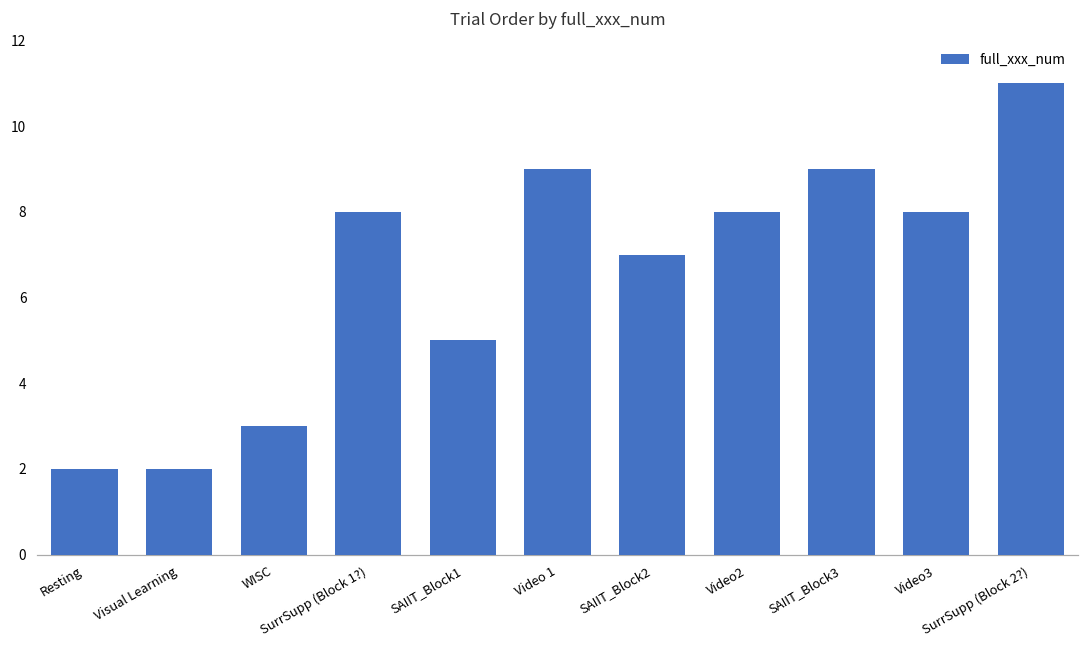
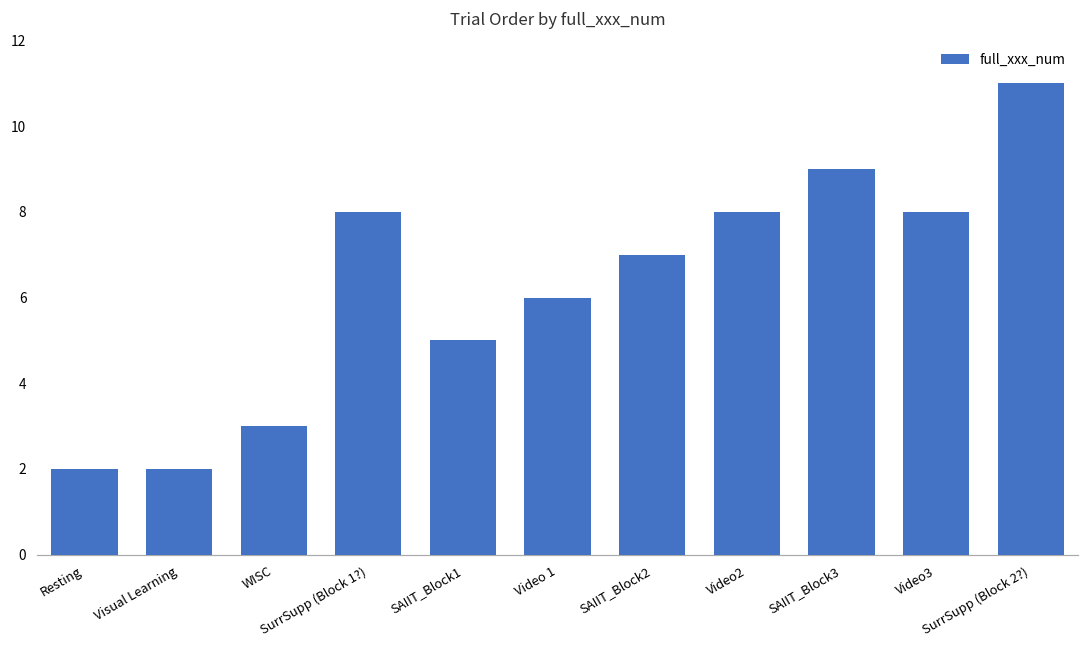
Video 1: 9 -> 6
